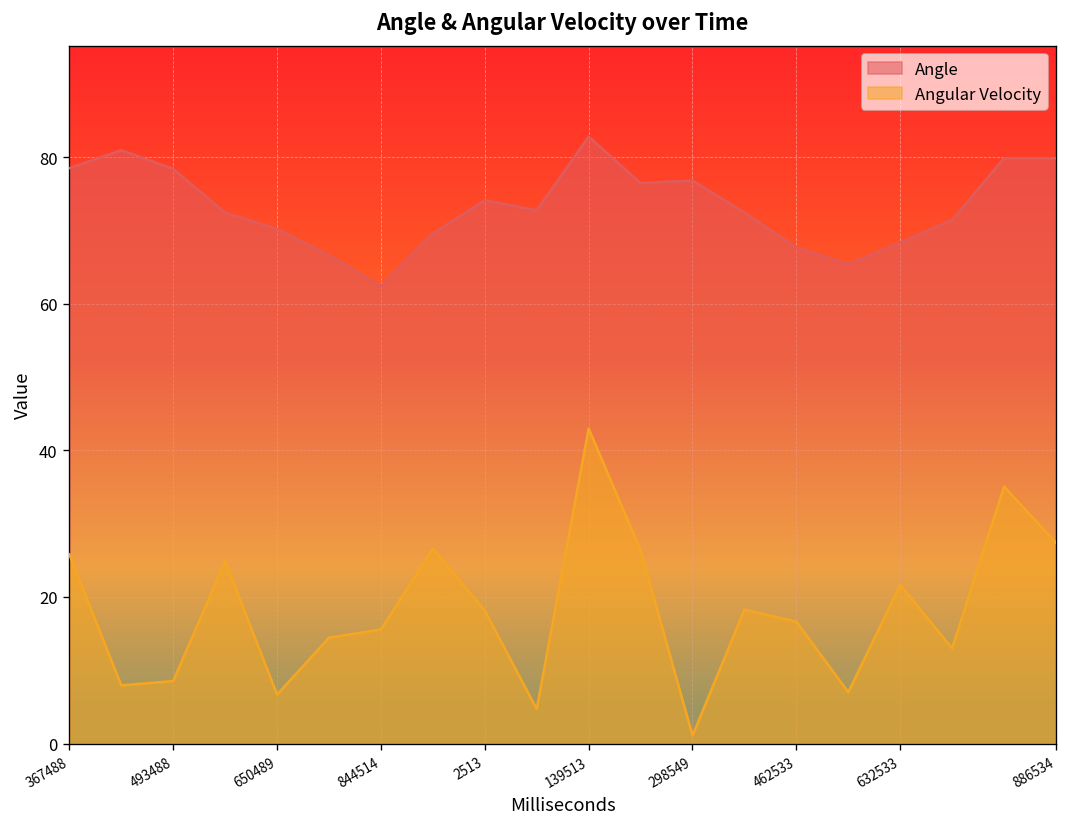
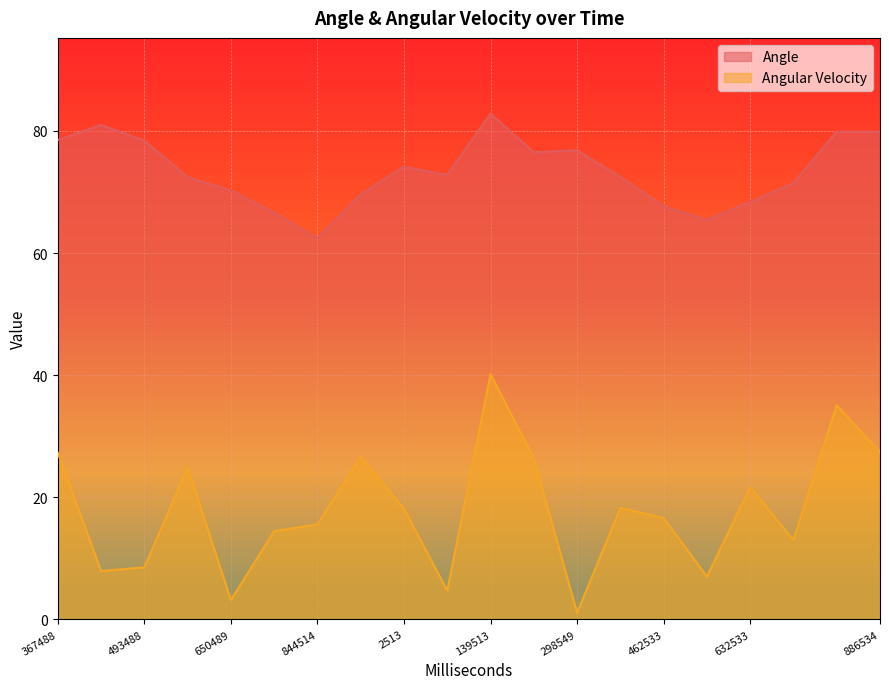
Angular Velocity, 367488: 26 -> 27
Angular Velocity, 650489: 7 -> 3
Angular Velocity, 139513: 43 -> 40
